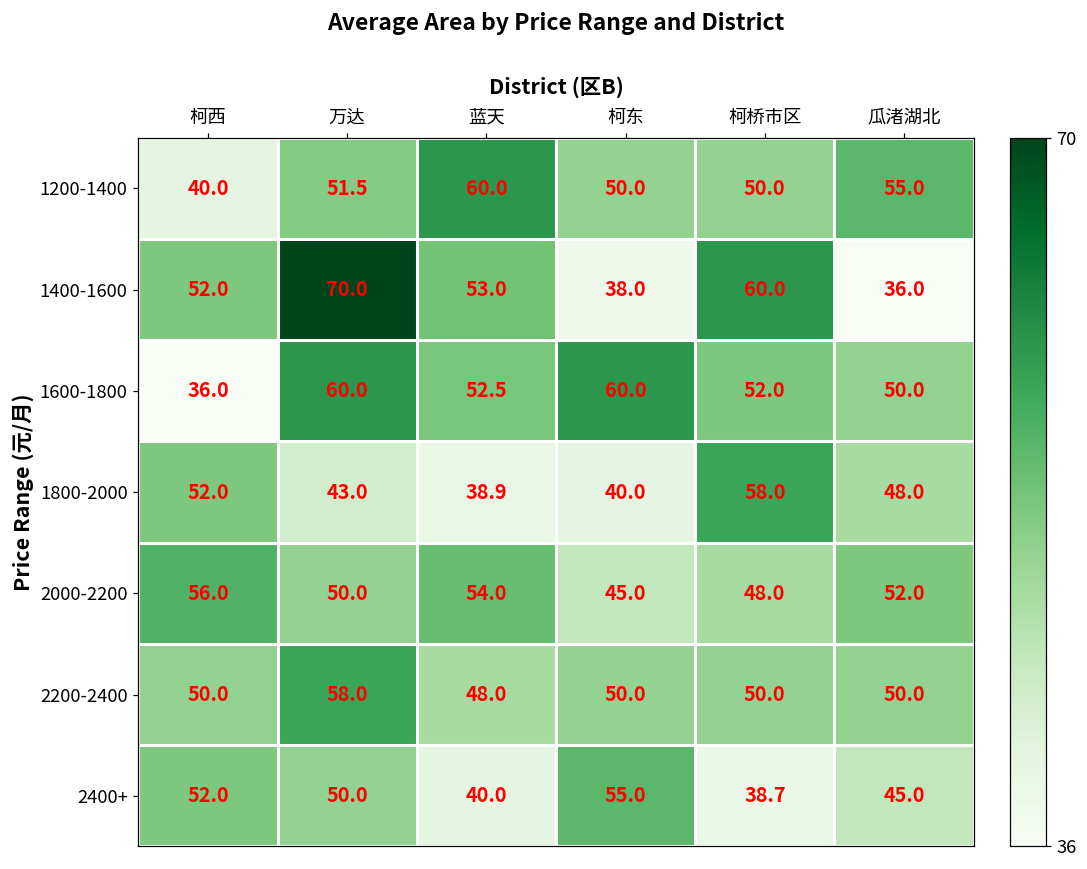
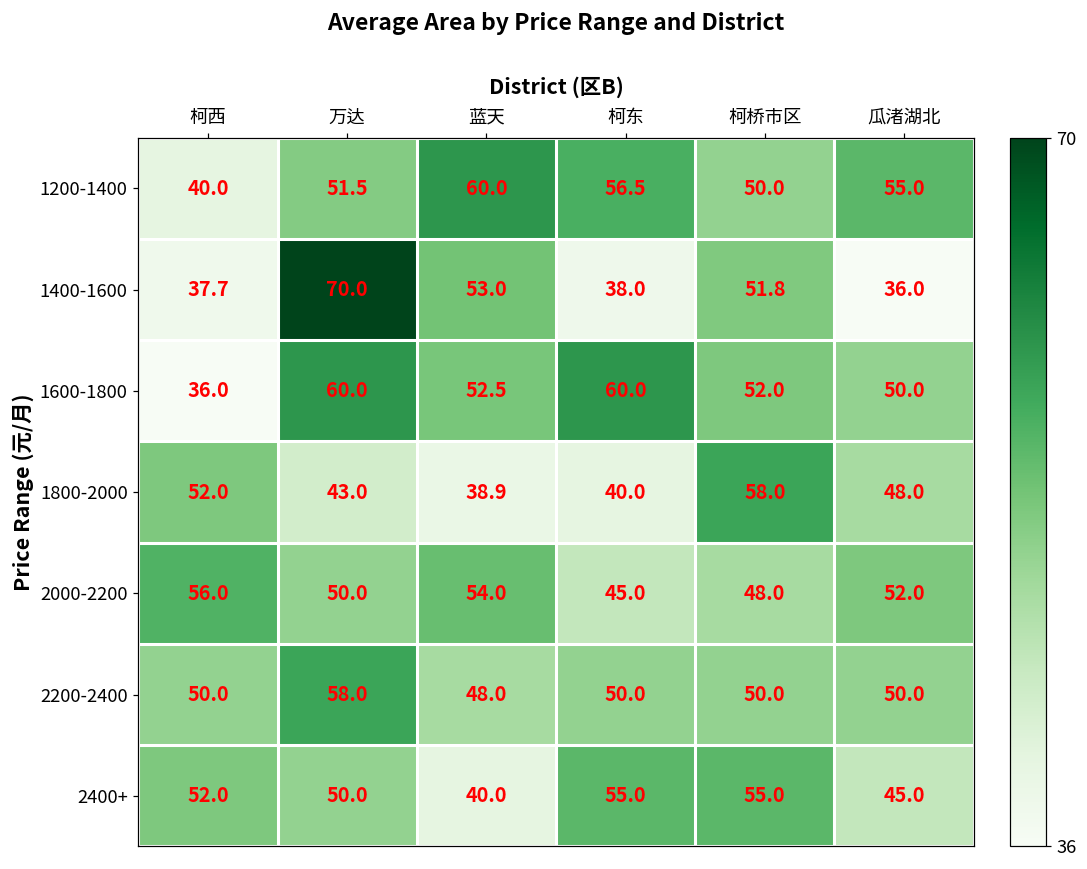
1200-1400, 柯东: 50.0 -> 56.5
1400-1600, 柯西: 52.0 -> 37.7
1400-1600, 柯桥市区: 60.0 -> 51.8
2400+, 柯桥市区: 38.7 -> 55.0
